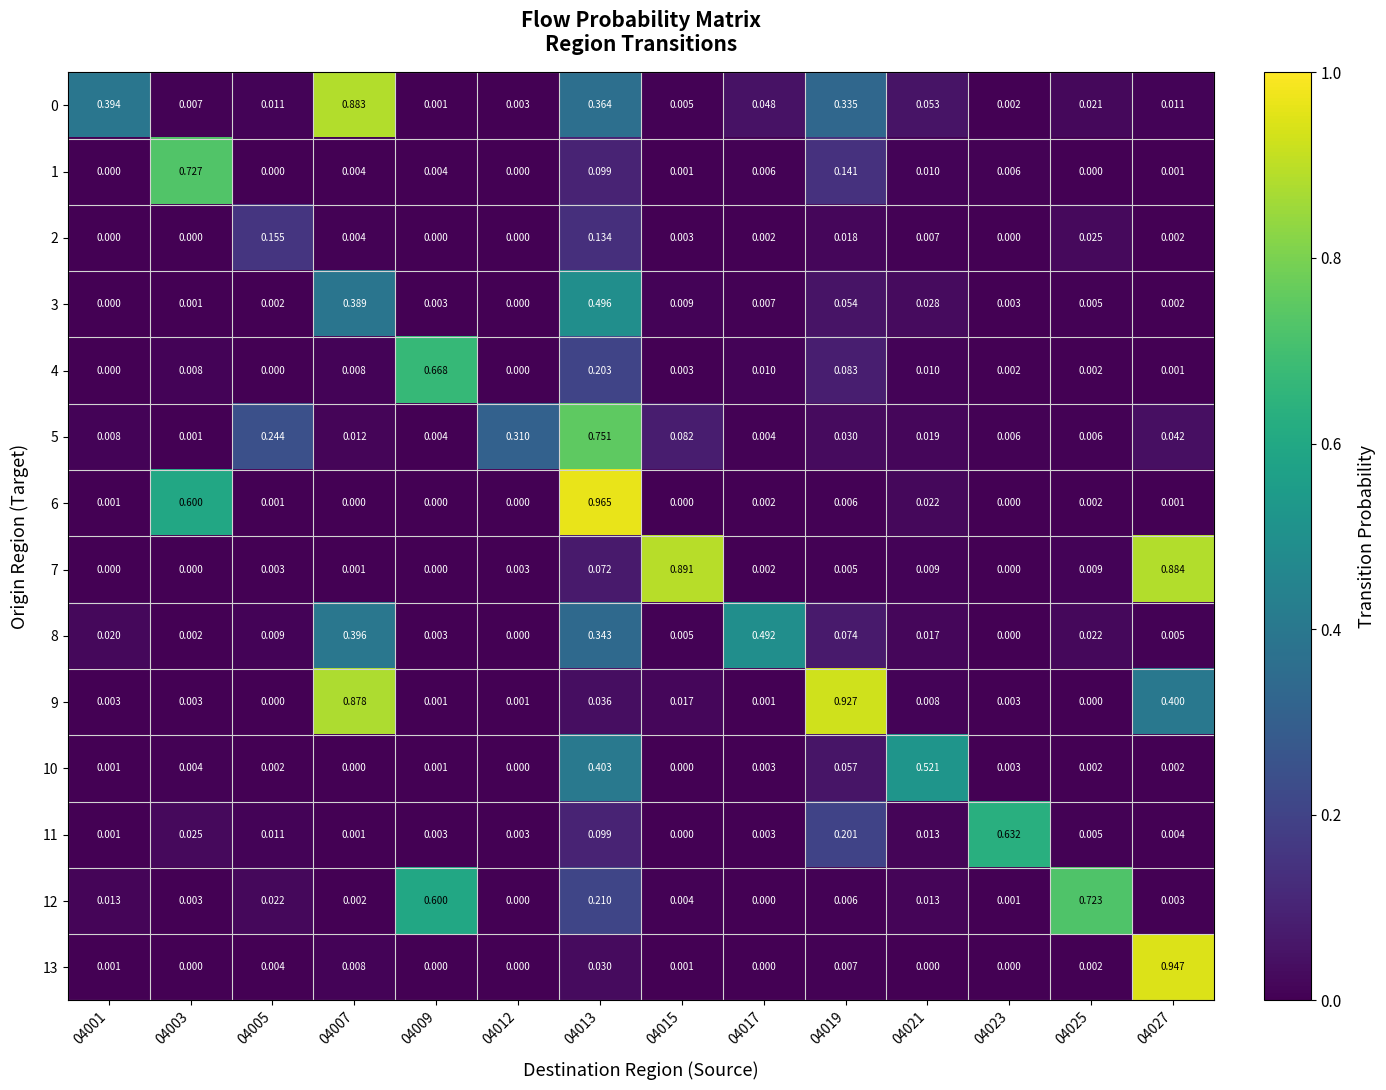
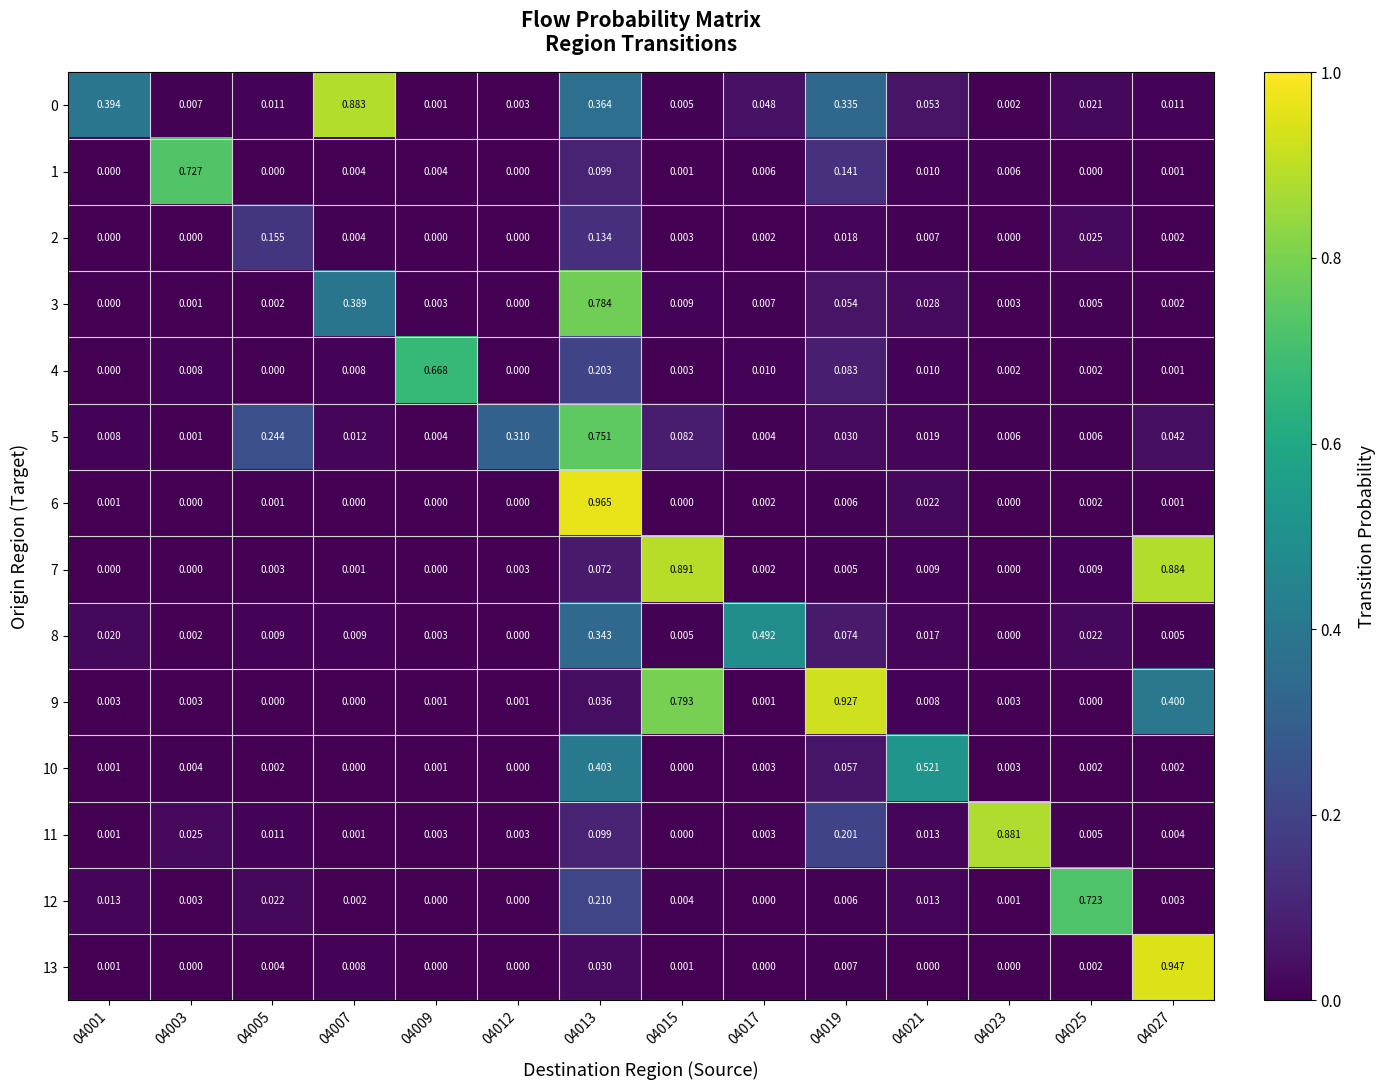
3, 04013: 0.496 -> 0.784
6, 04003: 0.600 -> 0.000
8, 04007: 0.396 -> 0.009
9, 04007: 0.878 -> 0.000
9, 04015: 0.017 -> 0.793
11, 04023: 0.632 -> 0.881
12, 04009: 0.600 -> 0.000
